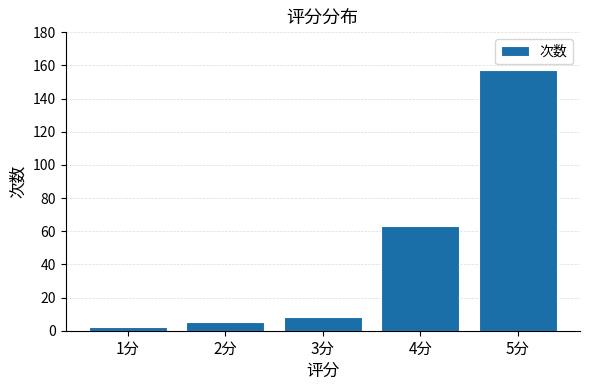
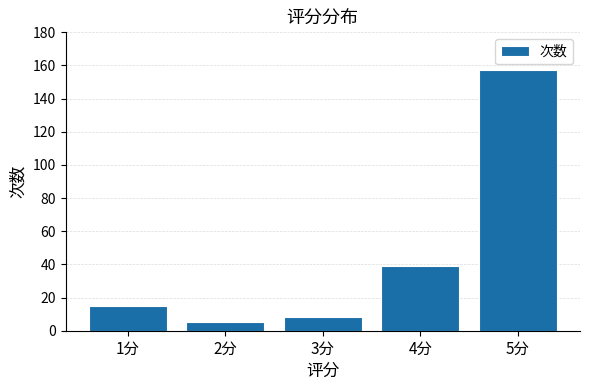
1分: 2 -> 15
4分: 63 -> 39
